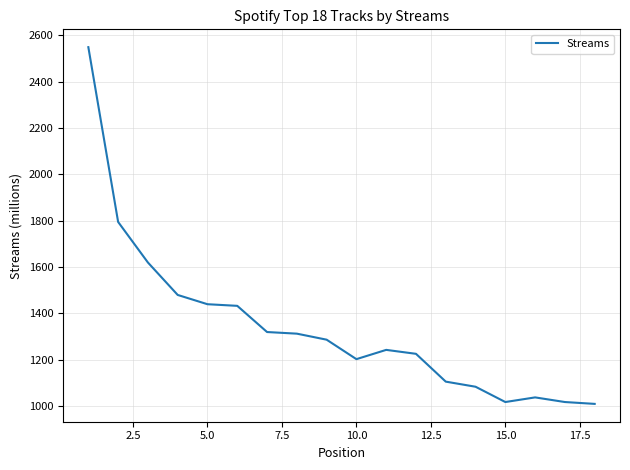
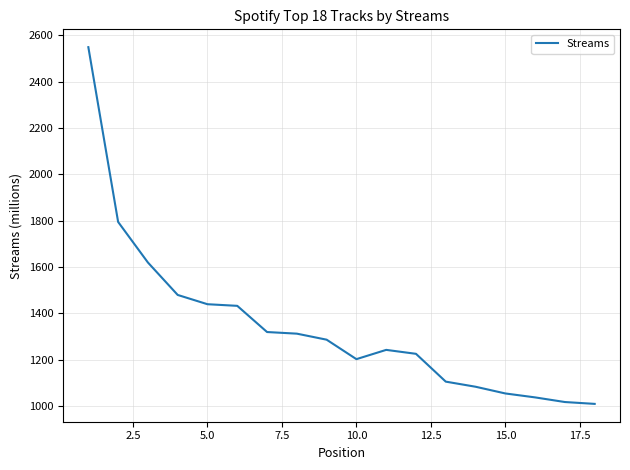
15.0: 1020 -> 1060
